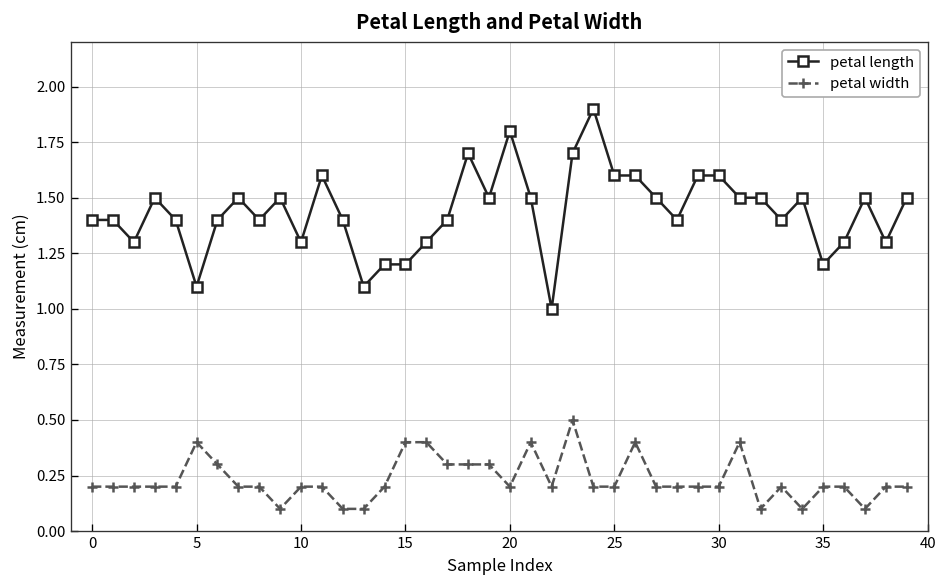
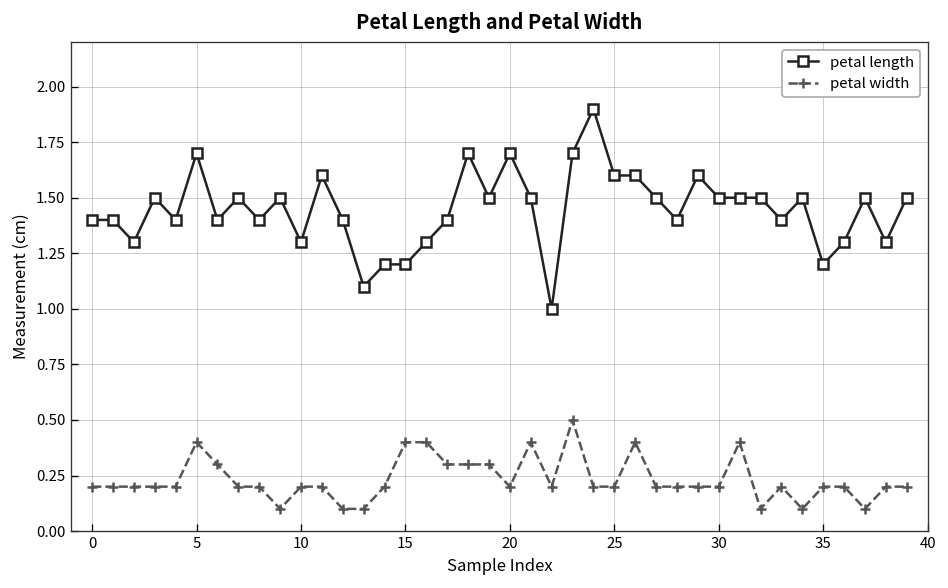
petal length, 5: 1.1 -> 1.7
petal length, 20: 1.8 -> 1.7
petal length, 30: 1.6 -> 1.5
